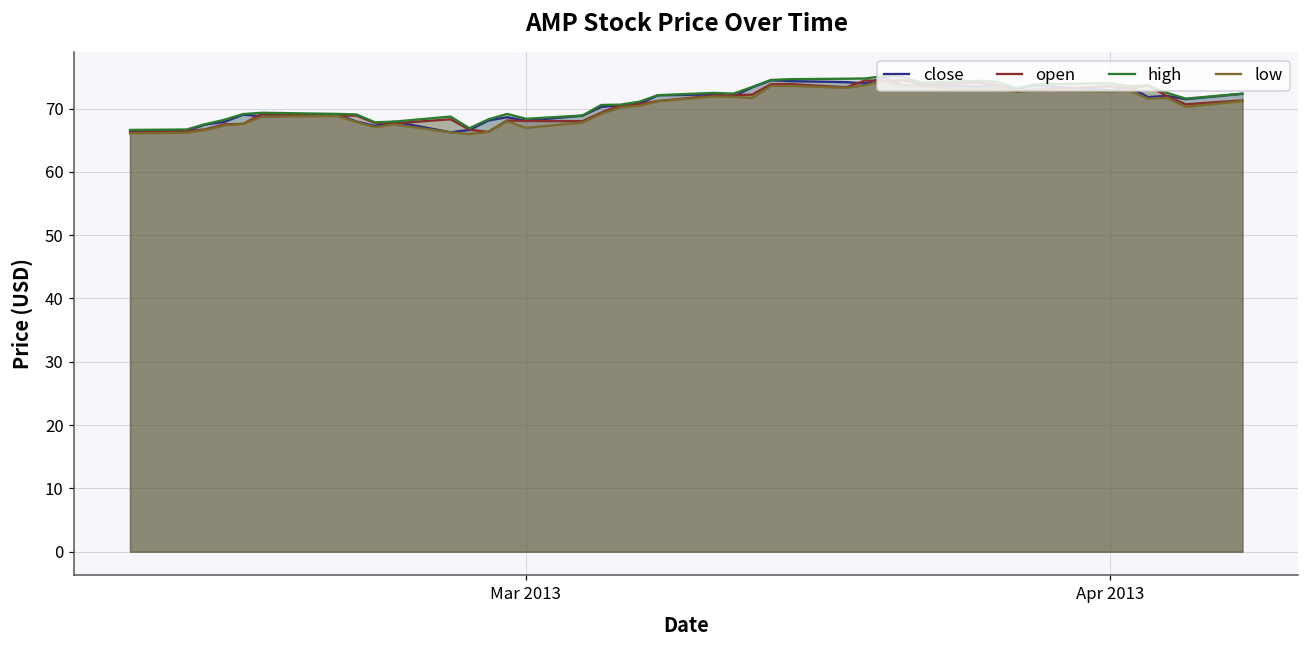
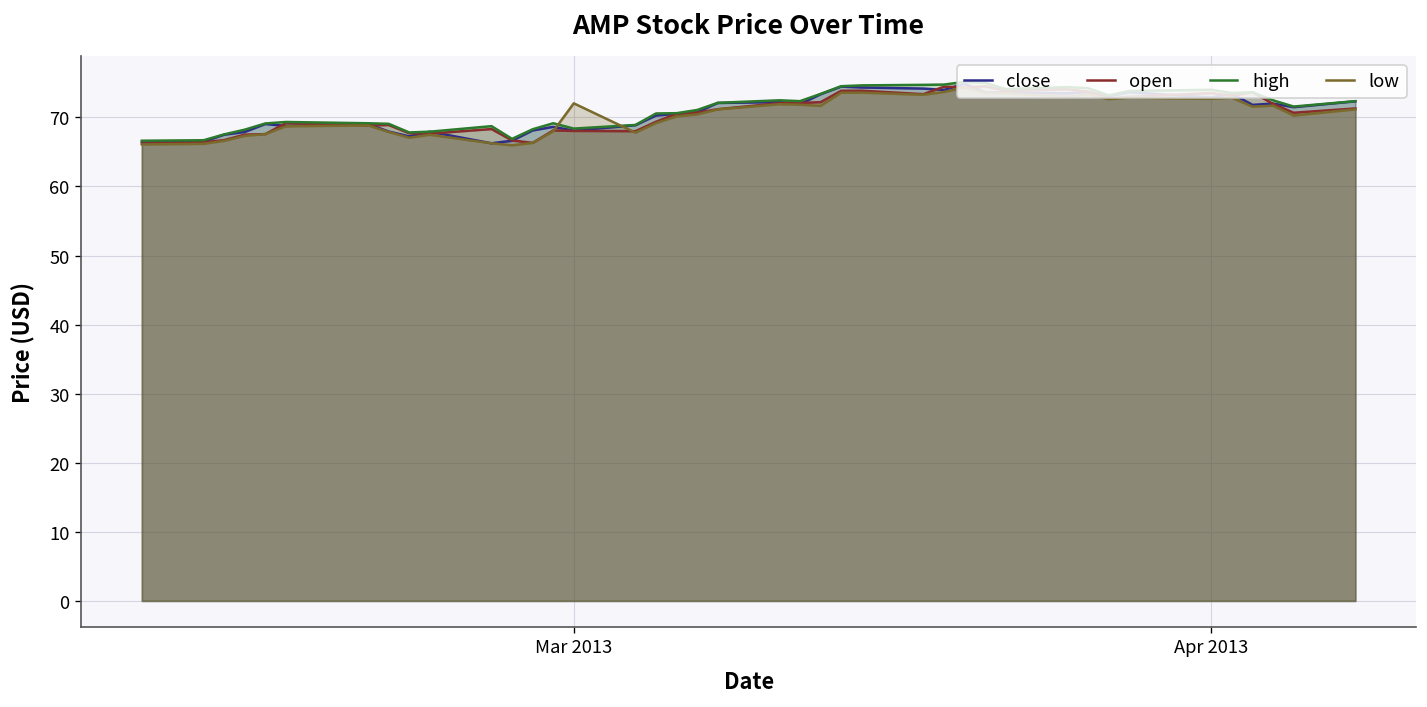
low, Mar 2013: 67 -> 72
